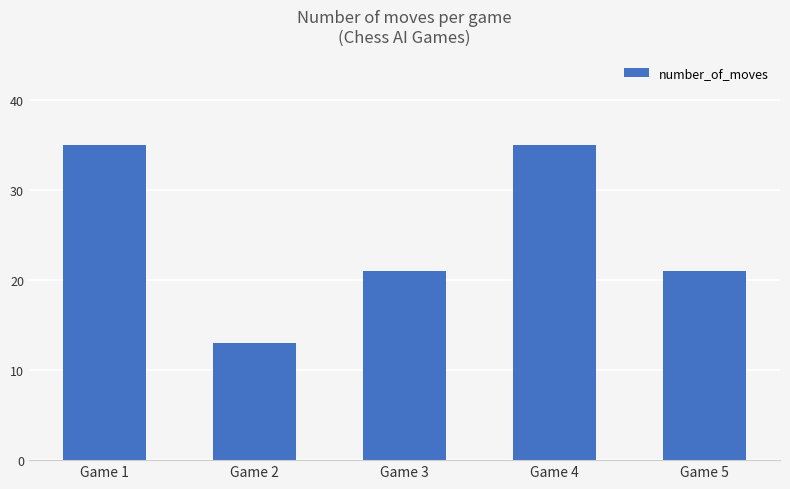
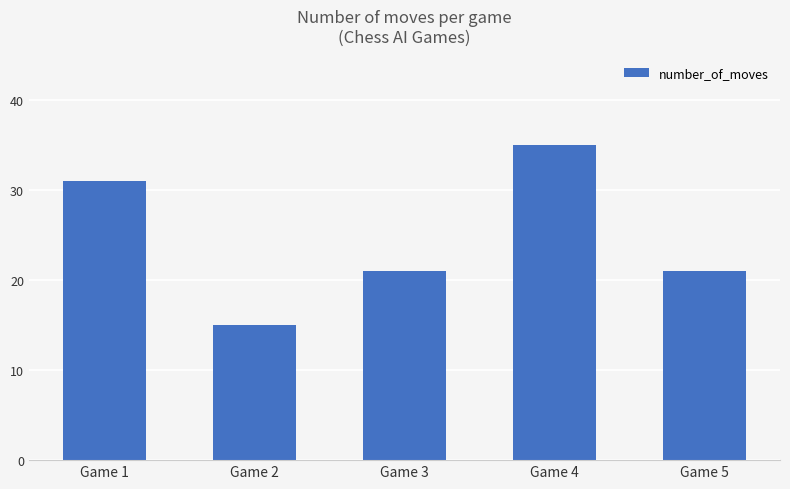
Game 1: 35 -> 31
Game 2: 13 -> 15
